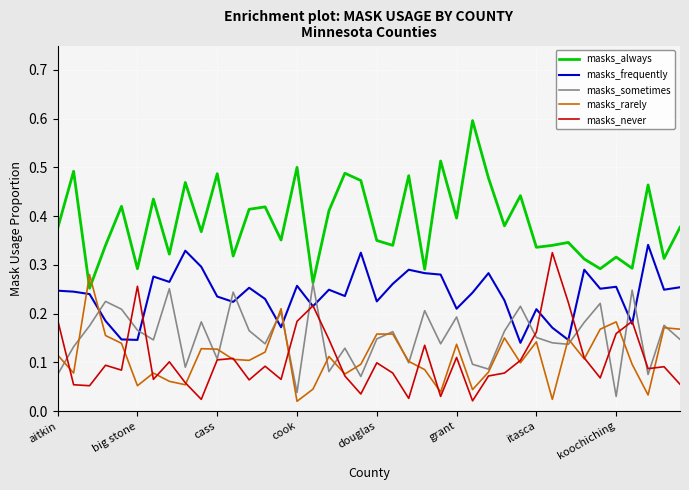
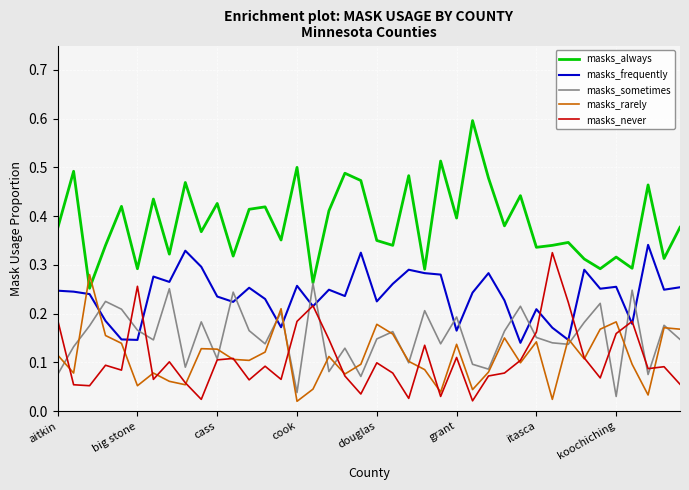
masks_always, cass: 0.49 -> 0.43
masks_rarely, douglas: 0.16 -> 0.18
masks_frequently, grant: 0.21 -> 0.17
